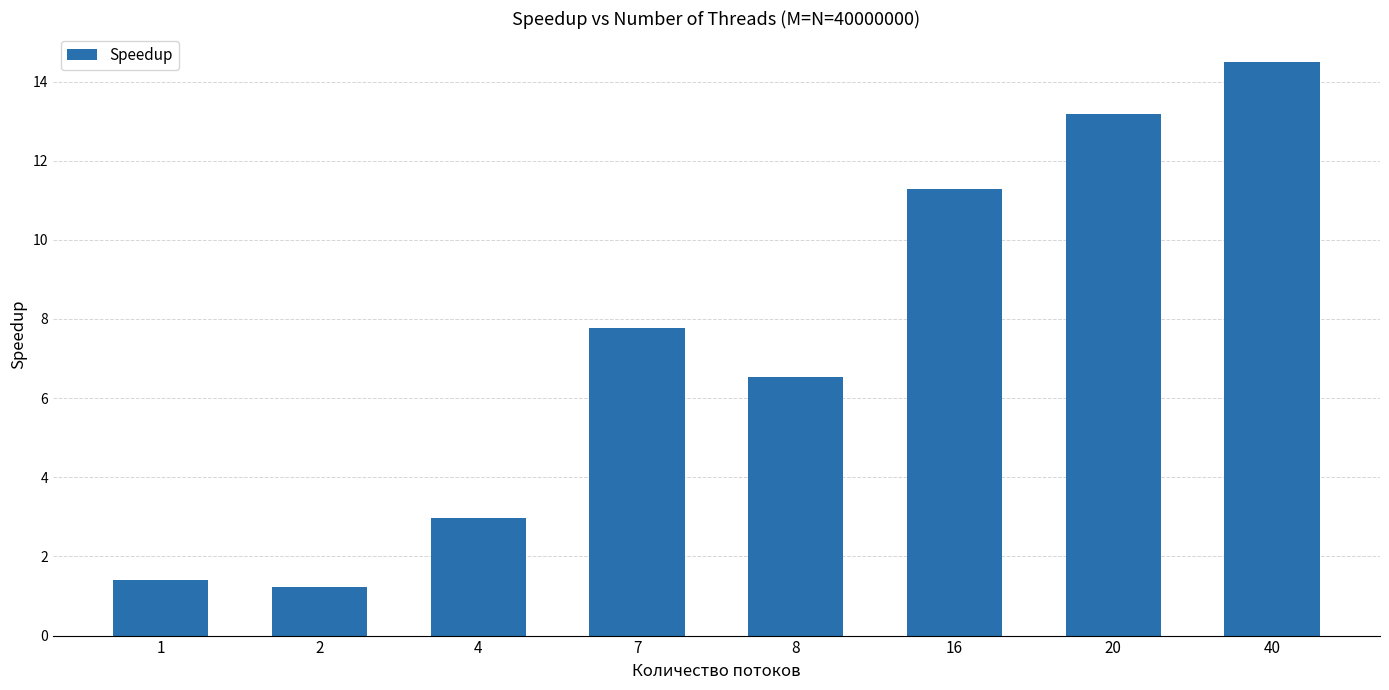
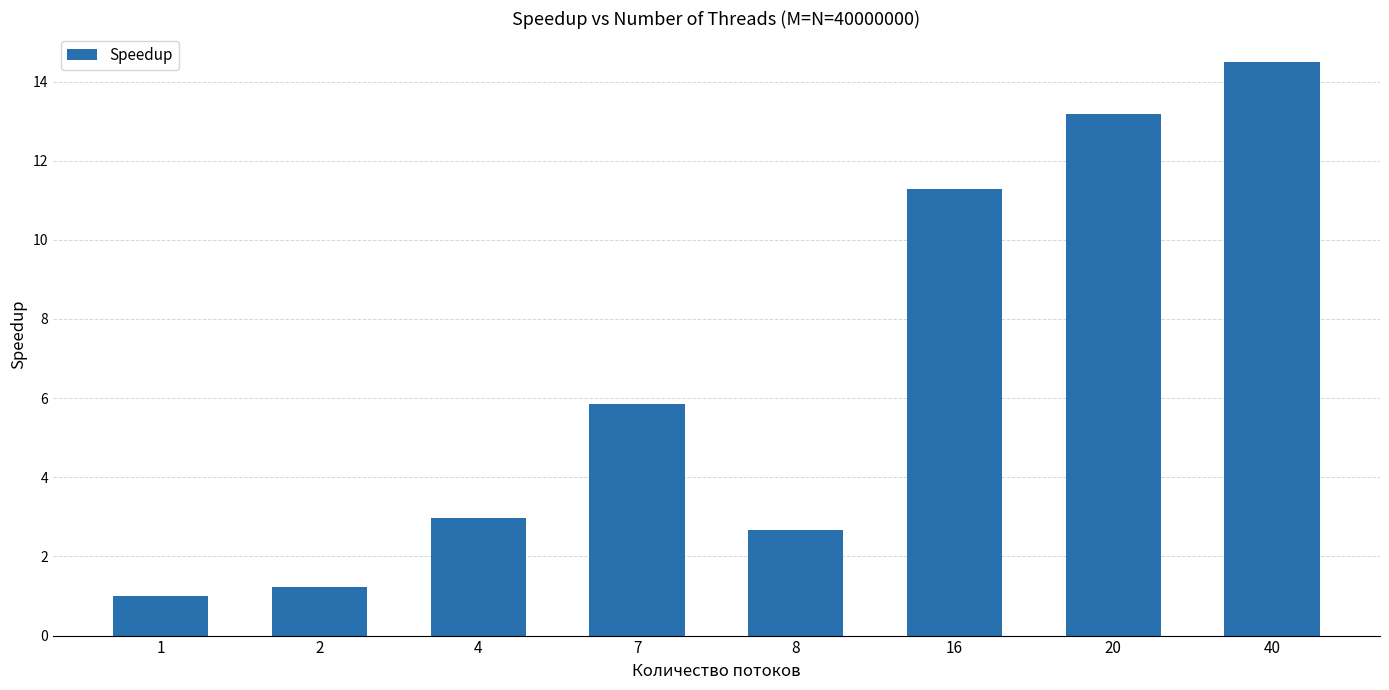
1: 1.4 -> 1.0
7: 7.8 -> 5.8
8: 6.5 -> 2.7
